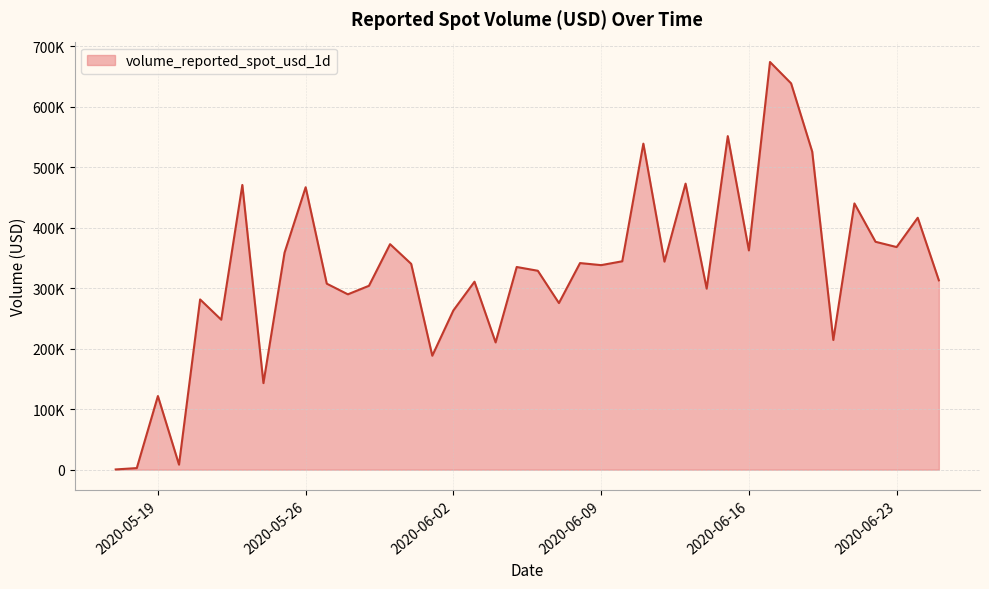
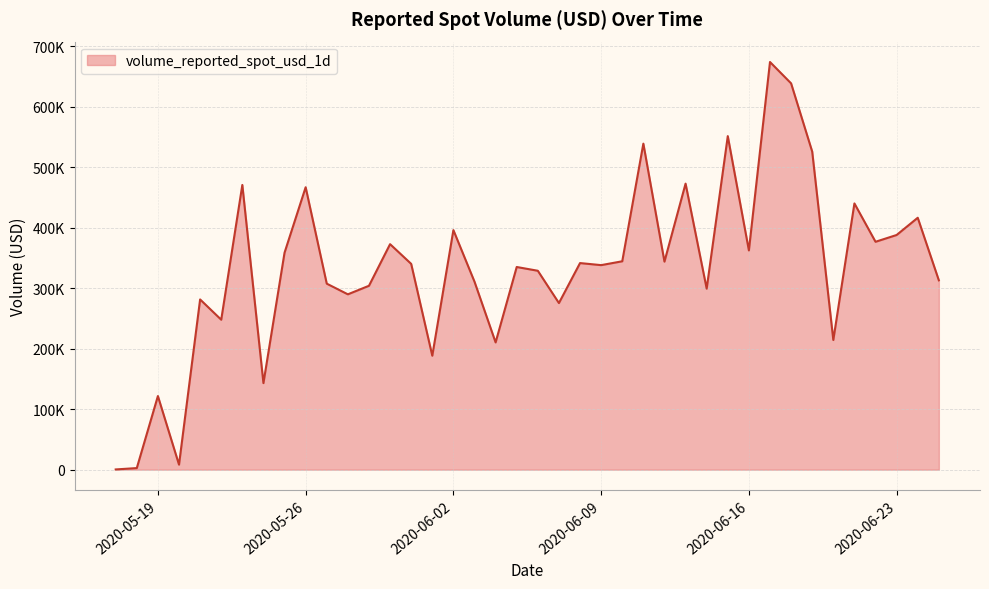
2020-06-02: 260000 -> 400000
2020-06-23: 370000 -> 390000
